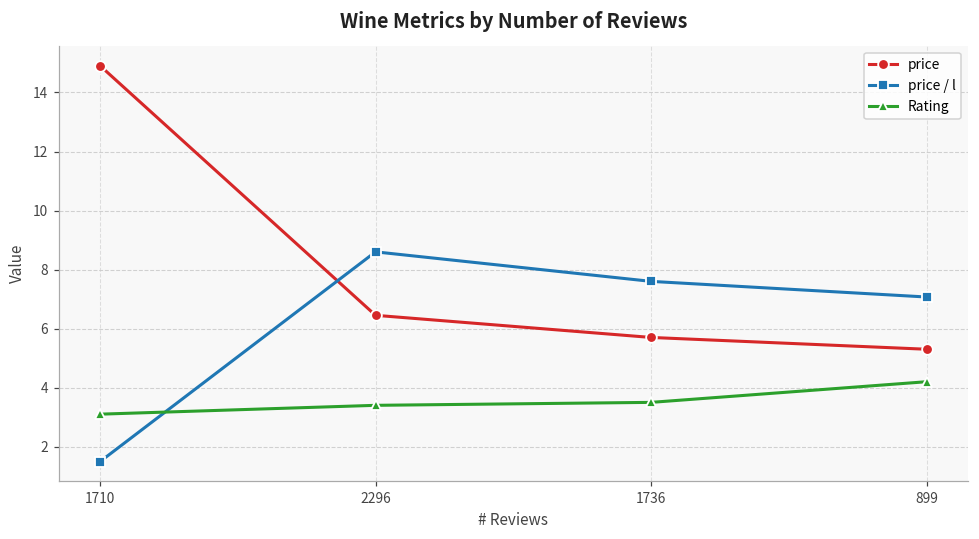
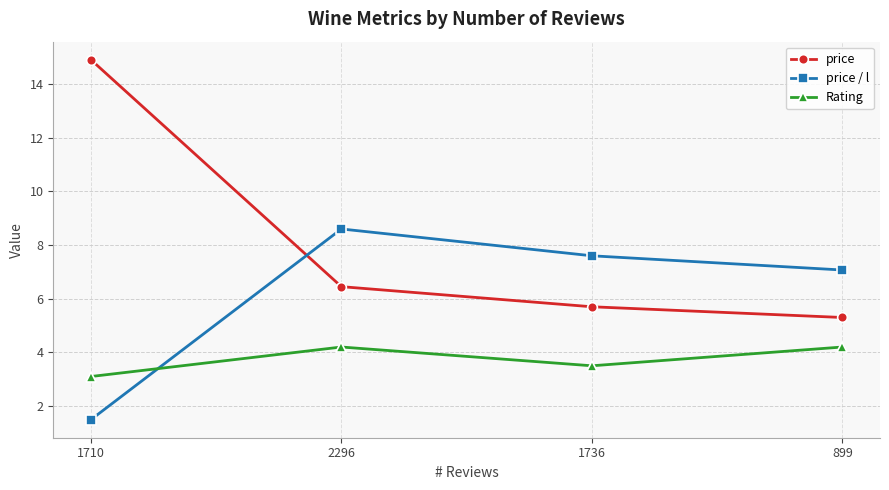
Rating, 2296: 3.4 -> 4.2
